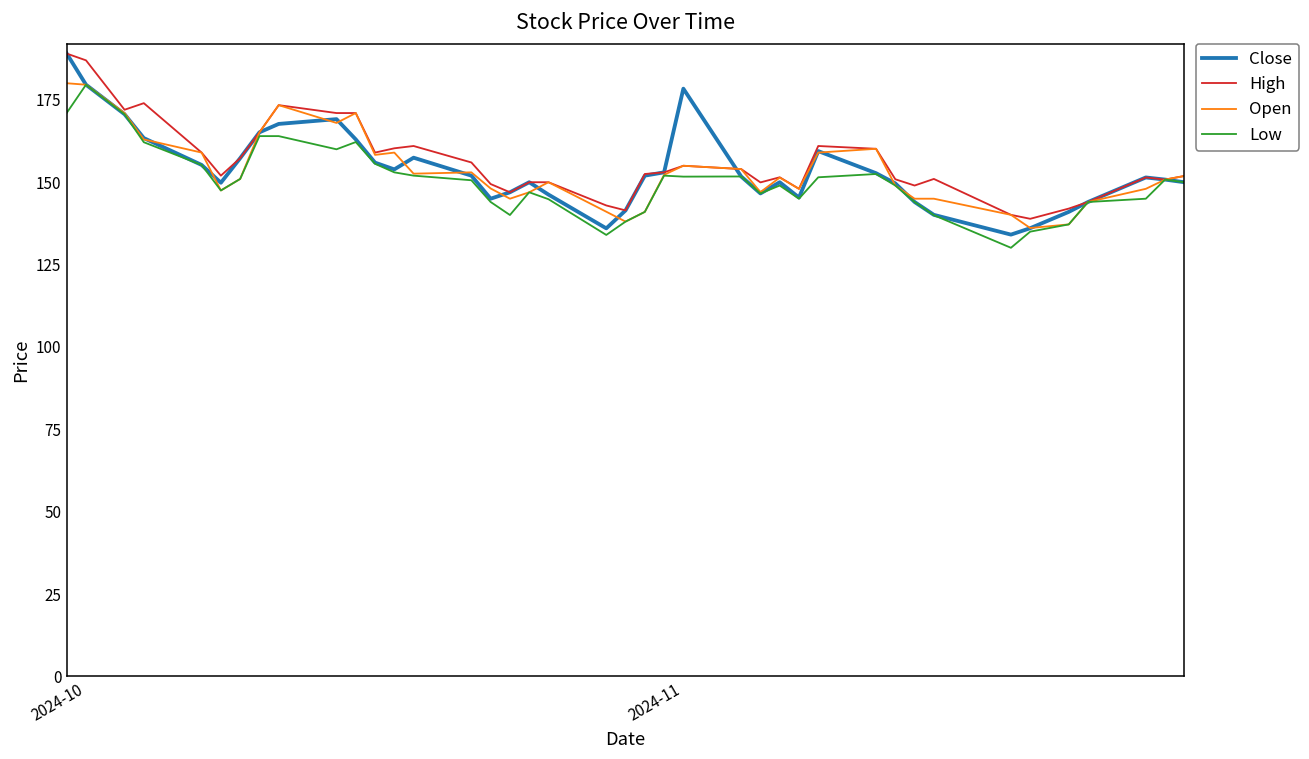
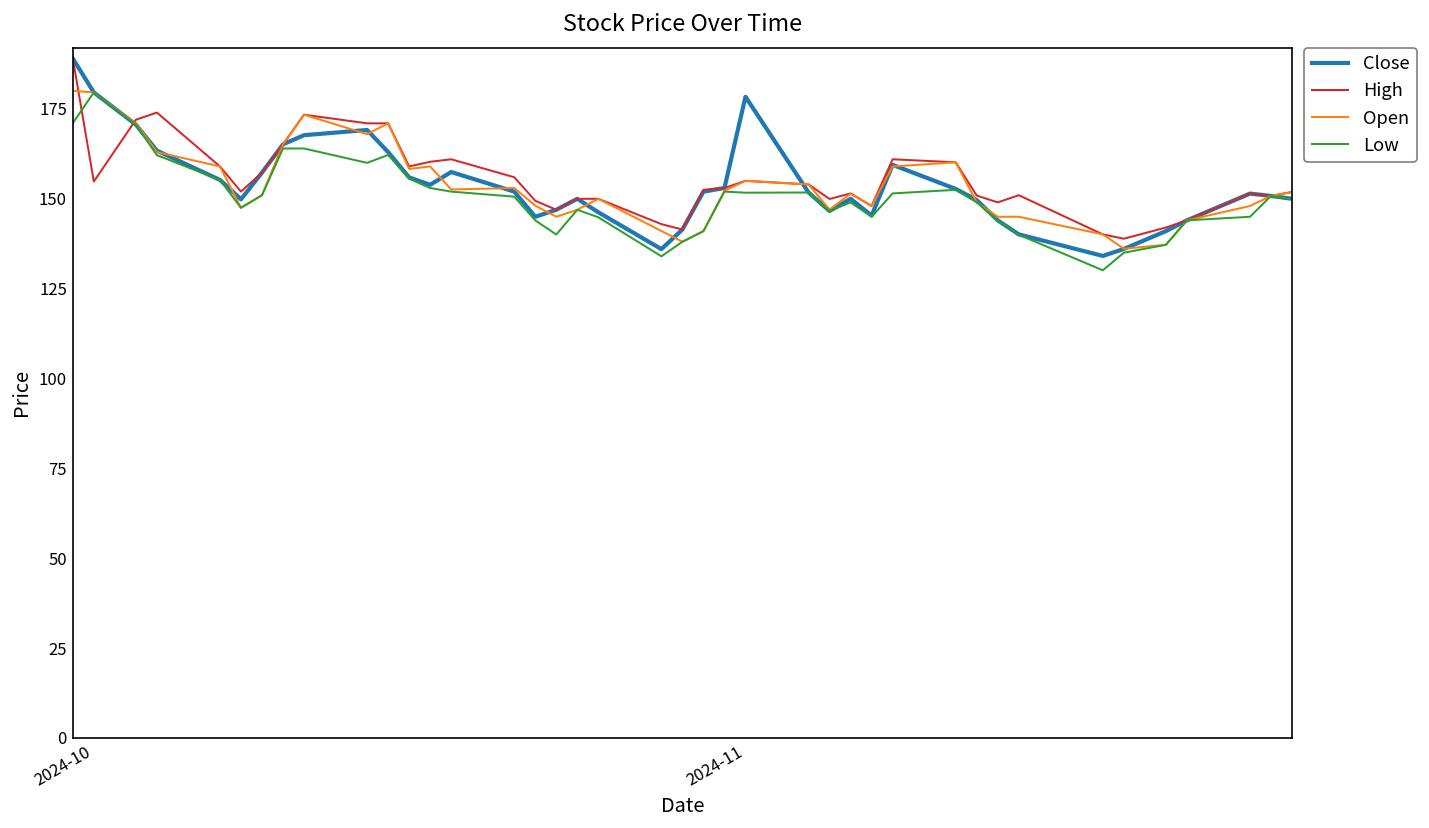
High, 2024-10: 187 -> 155
